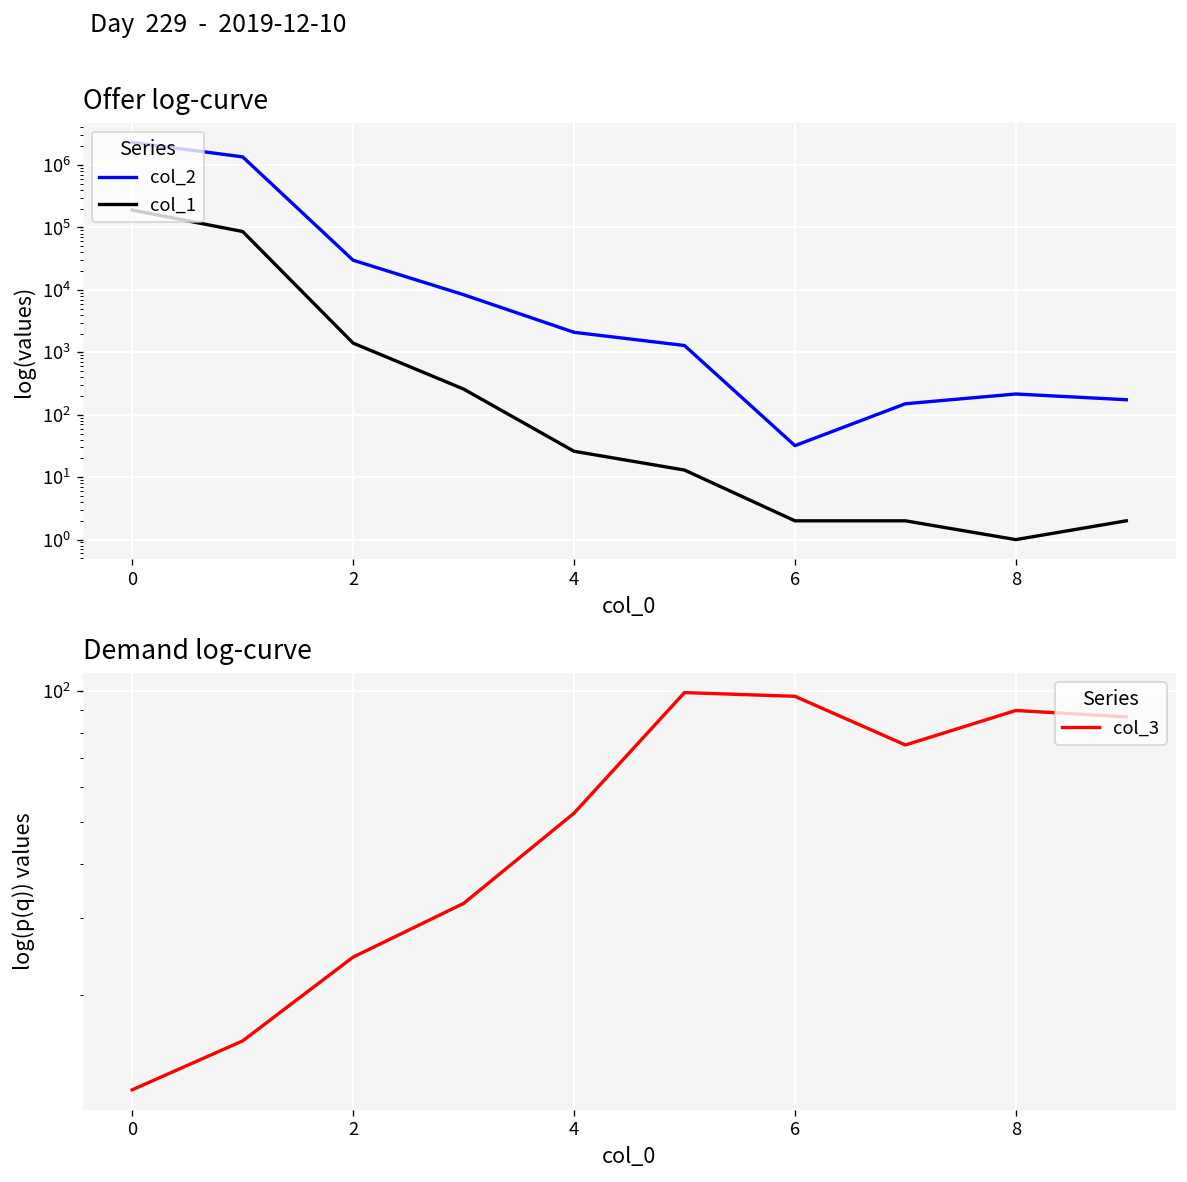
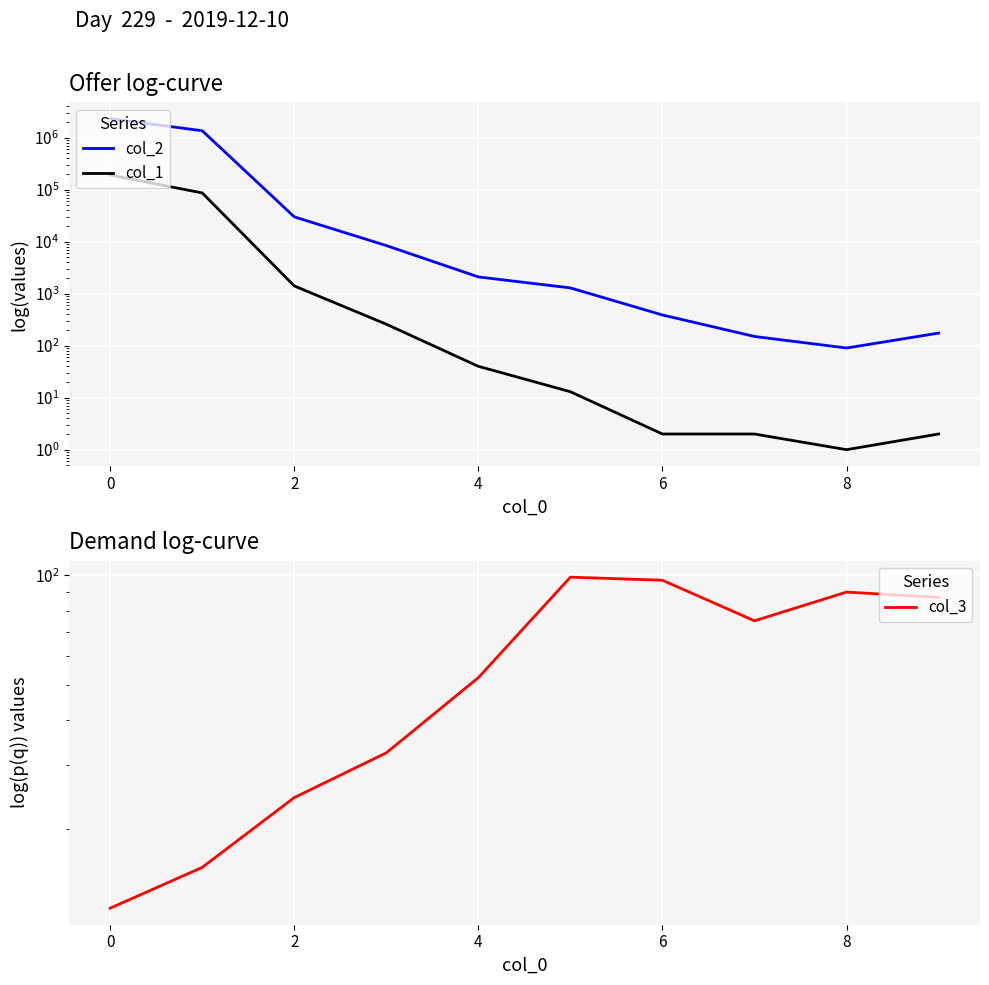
Offer log-curve, col_1, 4: 30 -> 40
Offer log-curve, col_2, 6: 30 -> 400
Offer log-curve, col_2, 8: 220 -> 90
